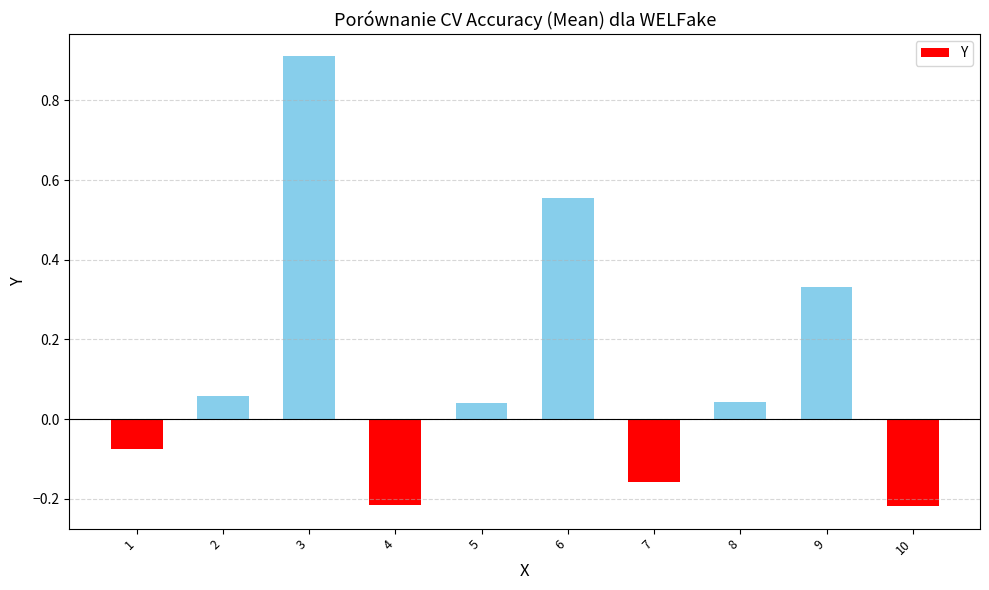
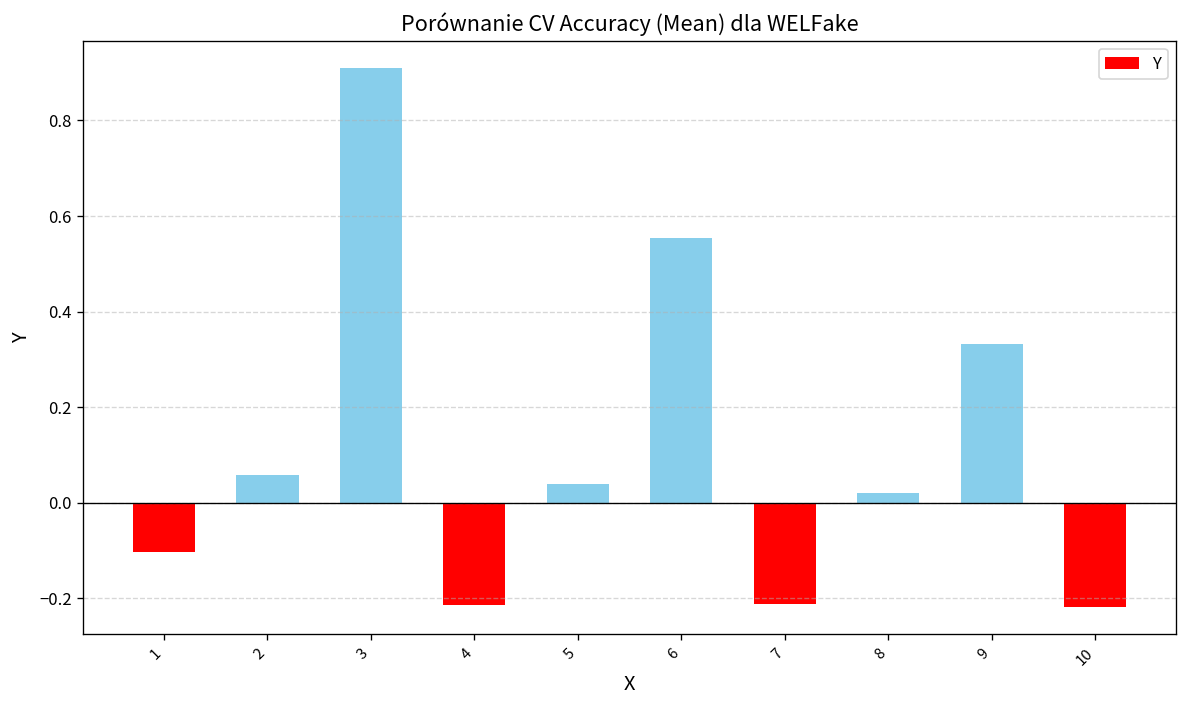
1: -0.08 -> -0.10
7: -0.16 -> -0.21
8: 0.04 -> 0.02
